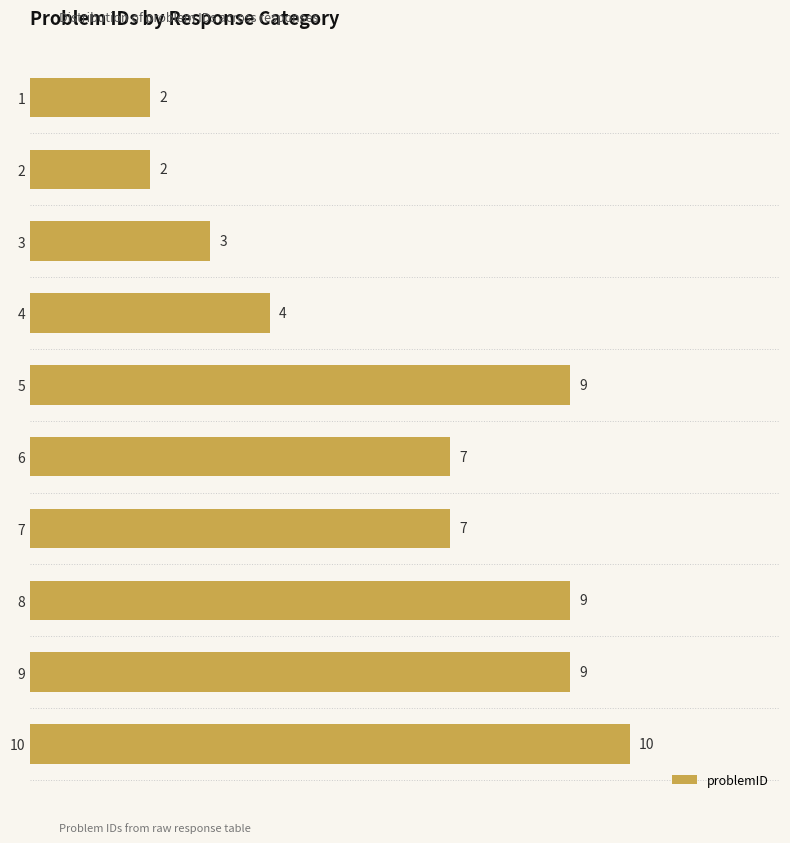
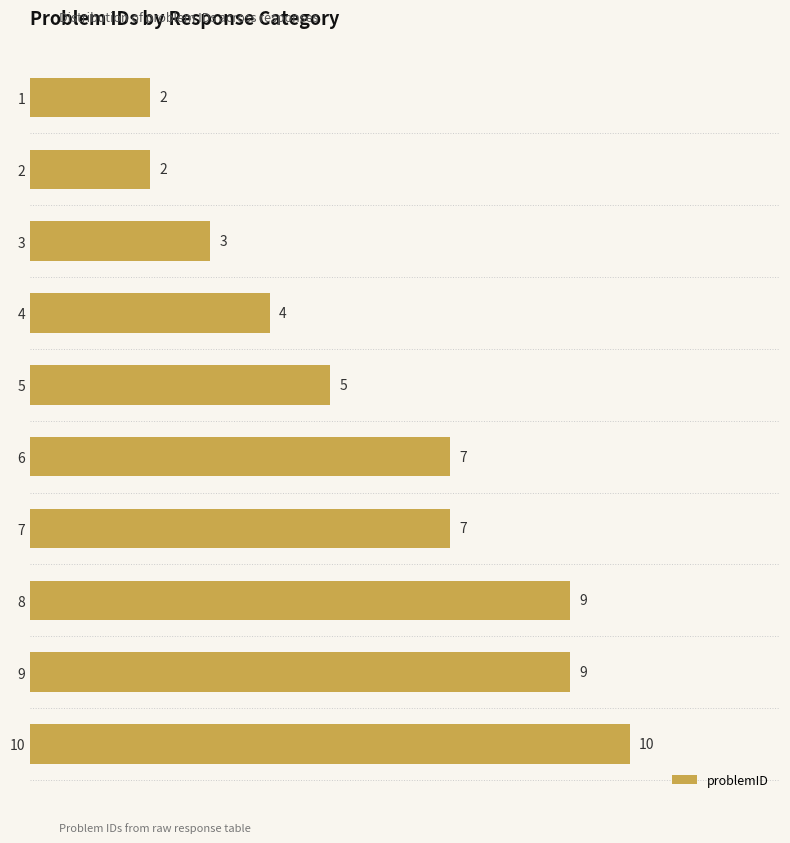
5: 9 -> 5
